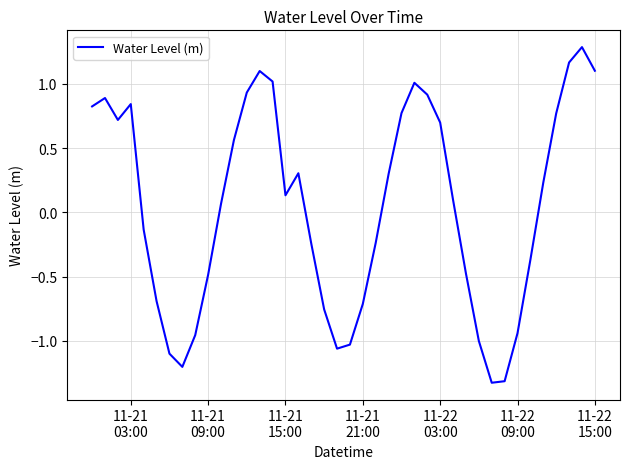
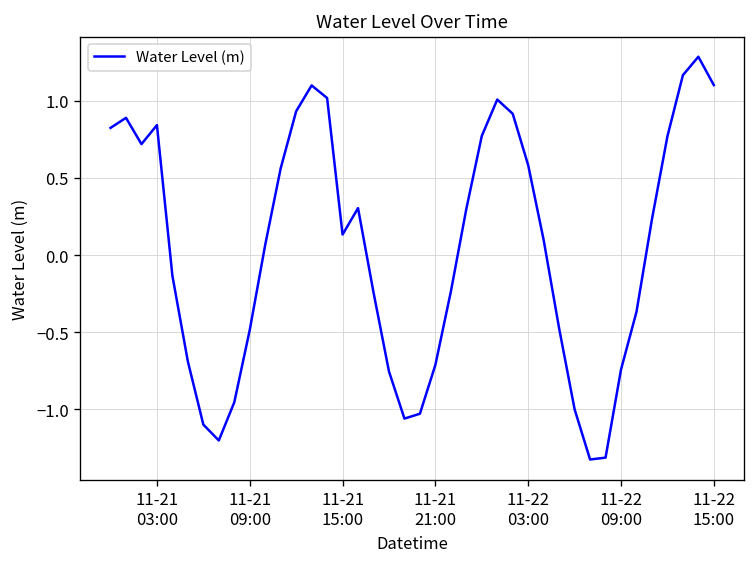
11-22 03:00: 0.70 -> 0.58
11-22 09:00: -0.94 -> -0.74
